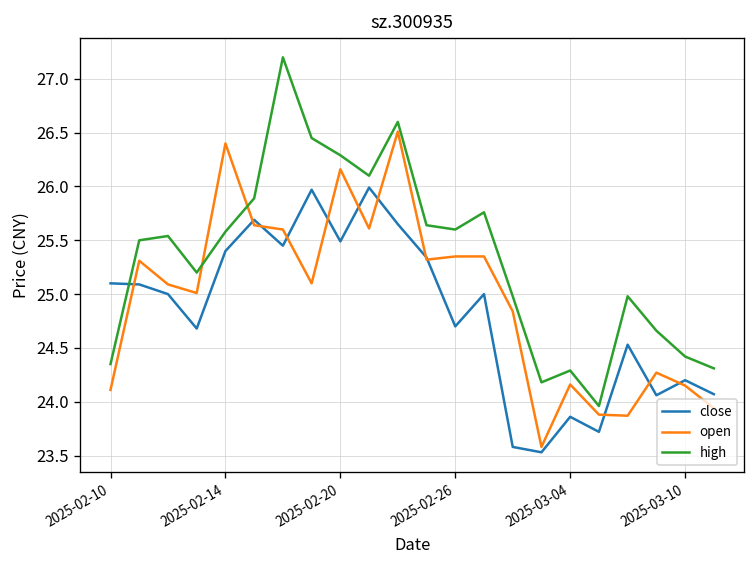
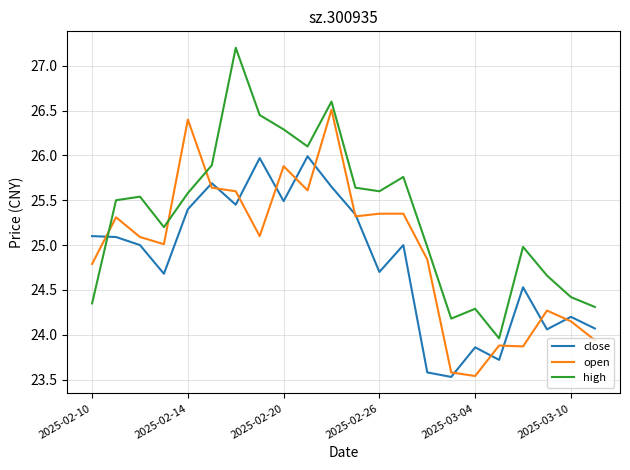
open, 2025-02-10: 24.1 -> 24.8
open, 2025-02-20: 26.2 -> 25.9
open, 2025-03-04: 24.2 -> 23.5
